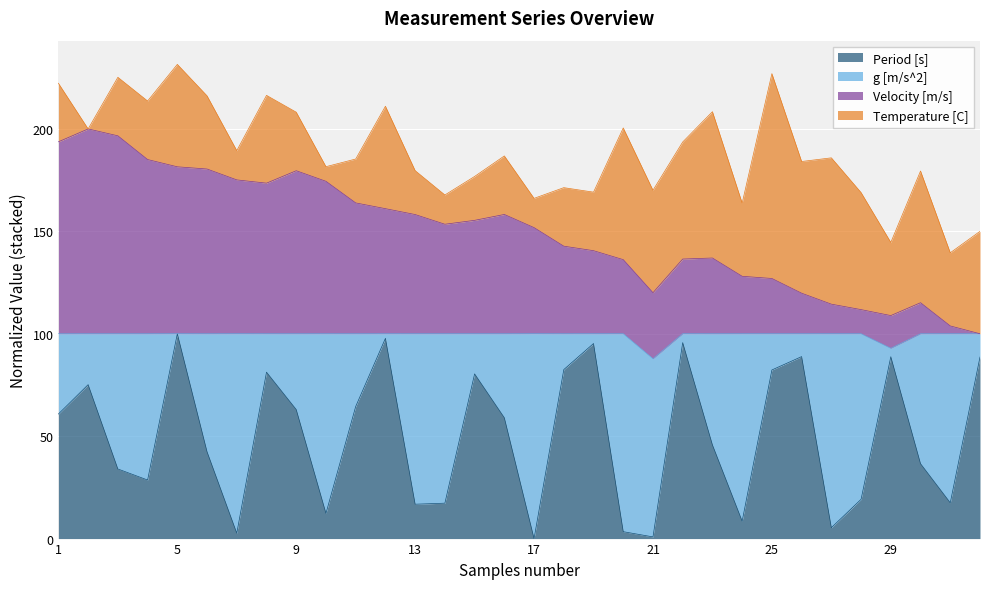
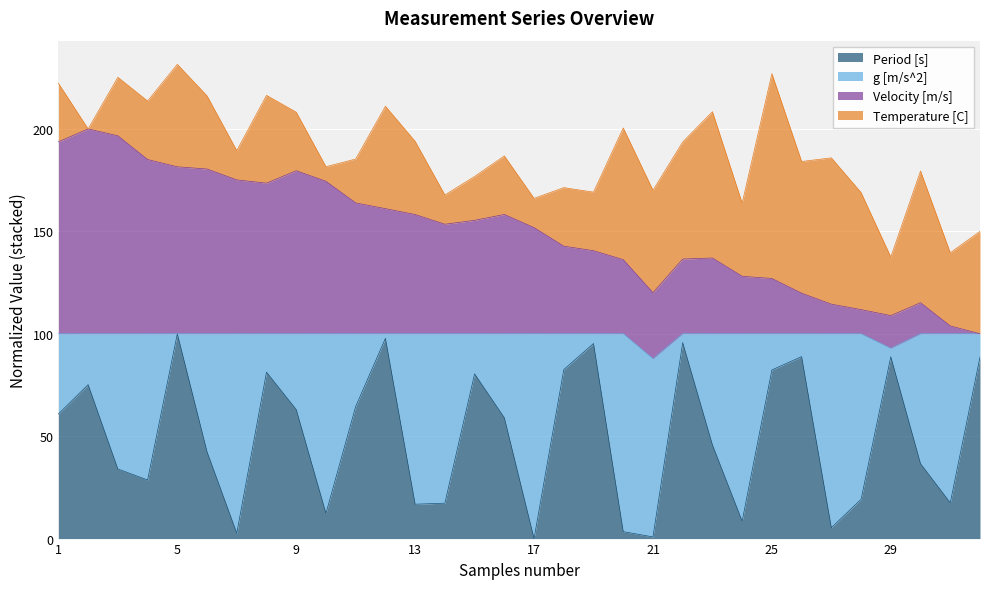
Temperature [C], 13: 21 -> 36
Temperature [C], 29: 36 -> 29
